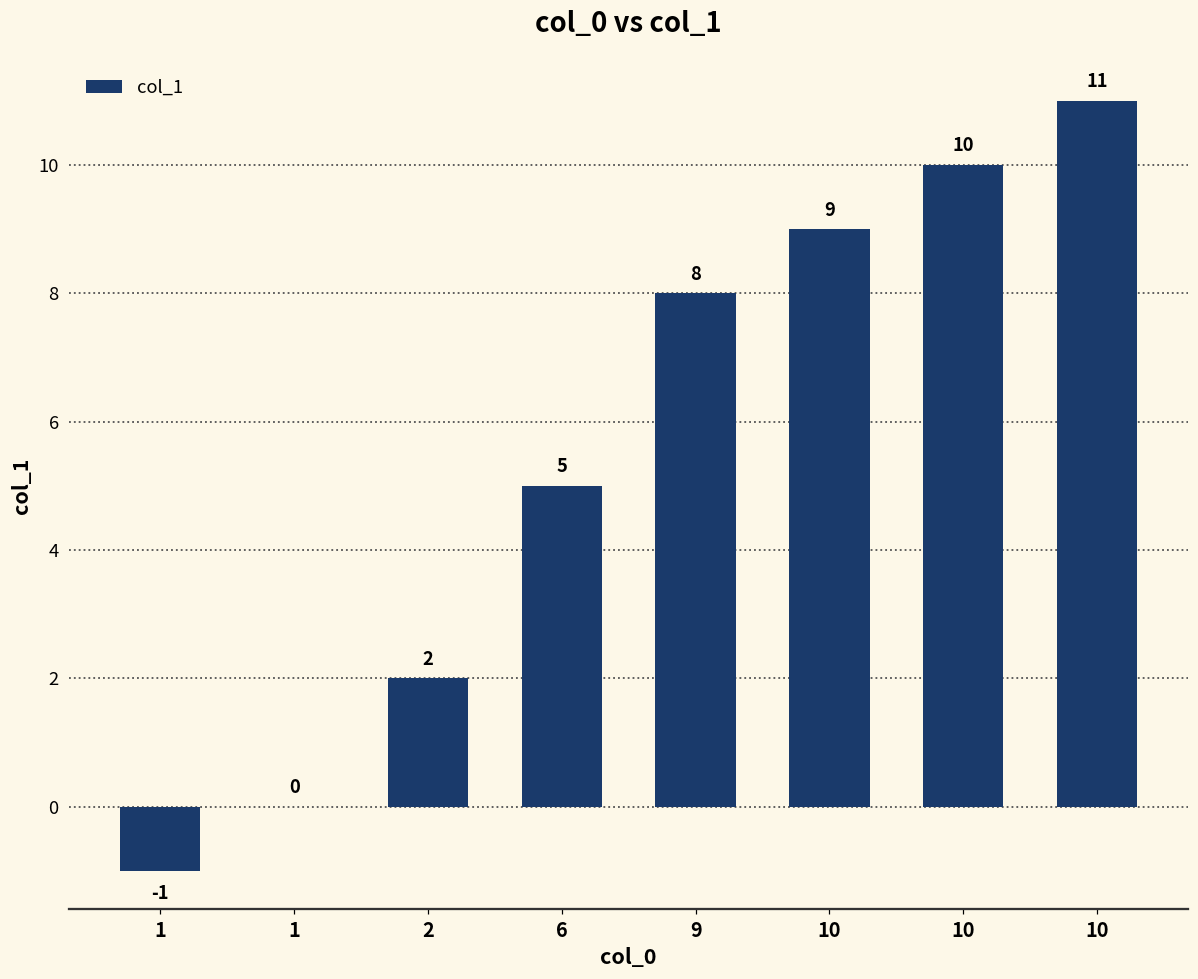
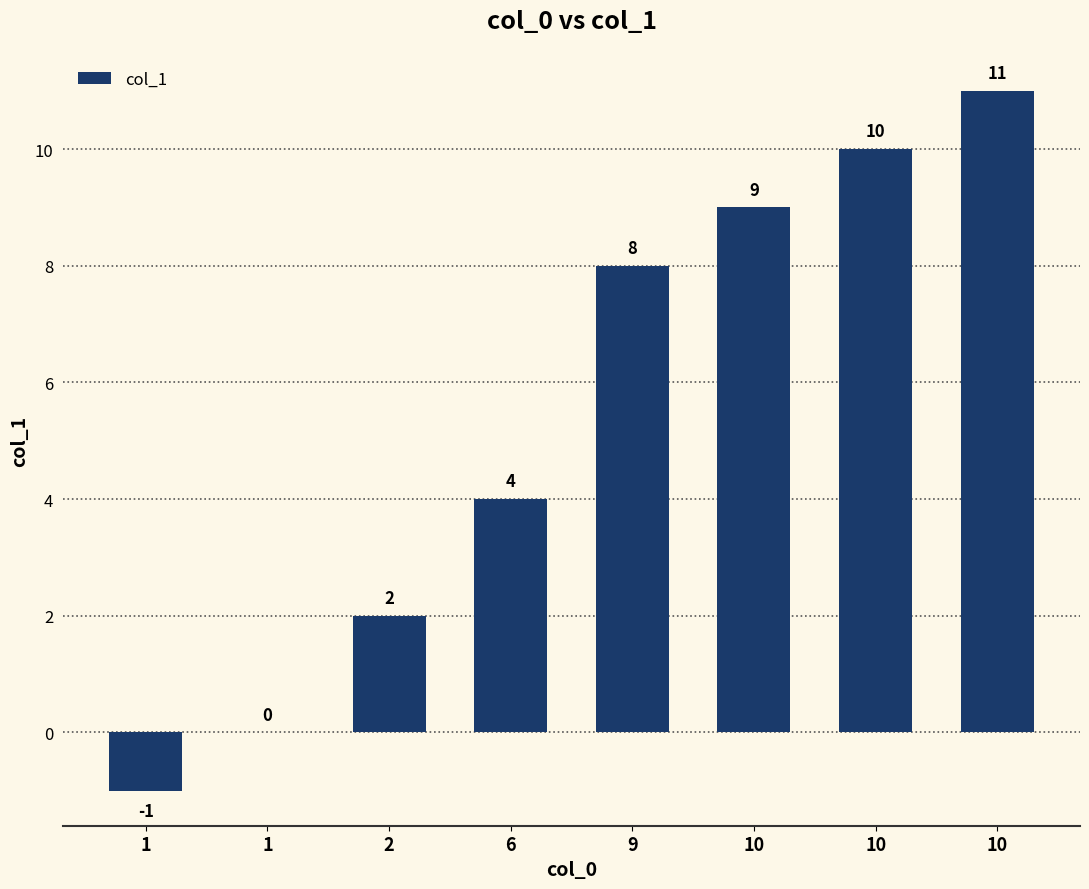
6: 5 -> 4
